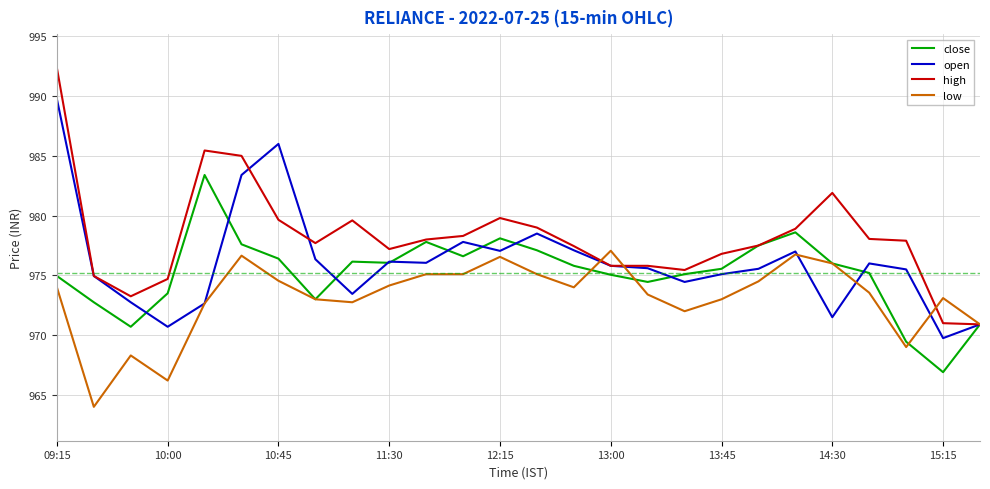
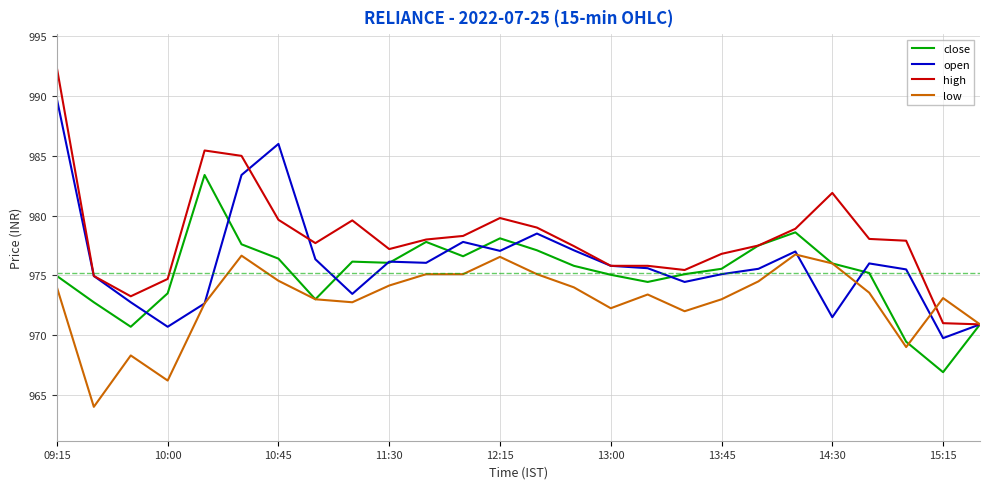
low, 13:00: 977.1 -> 972.3
